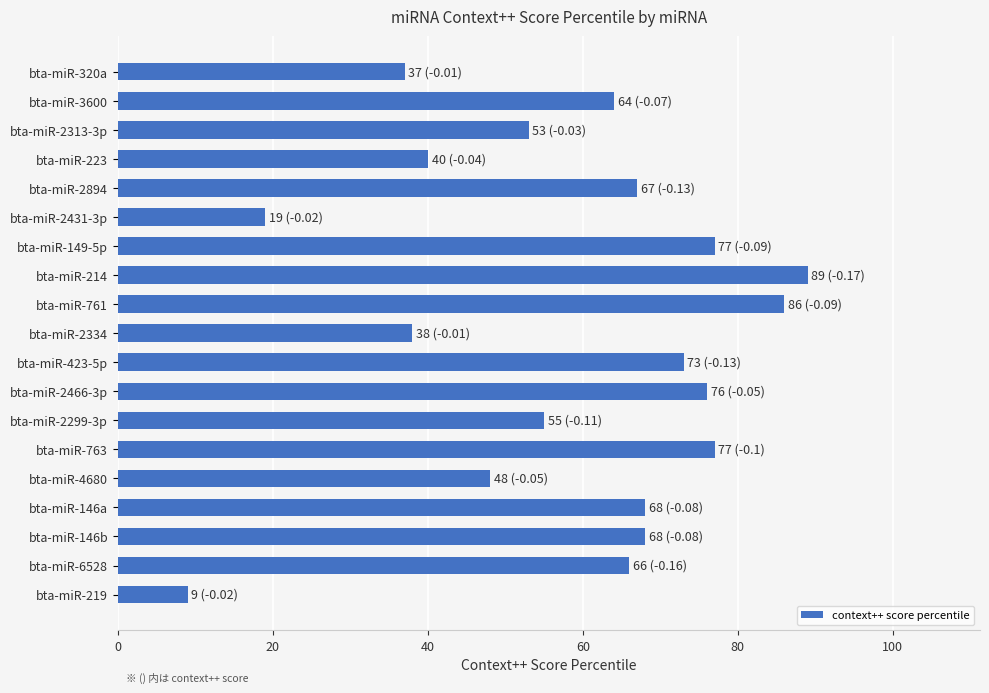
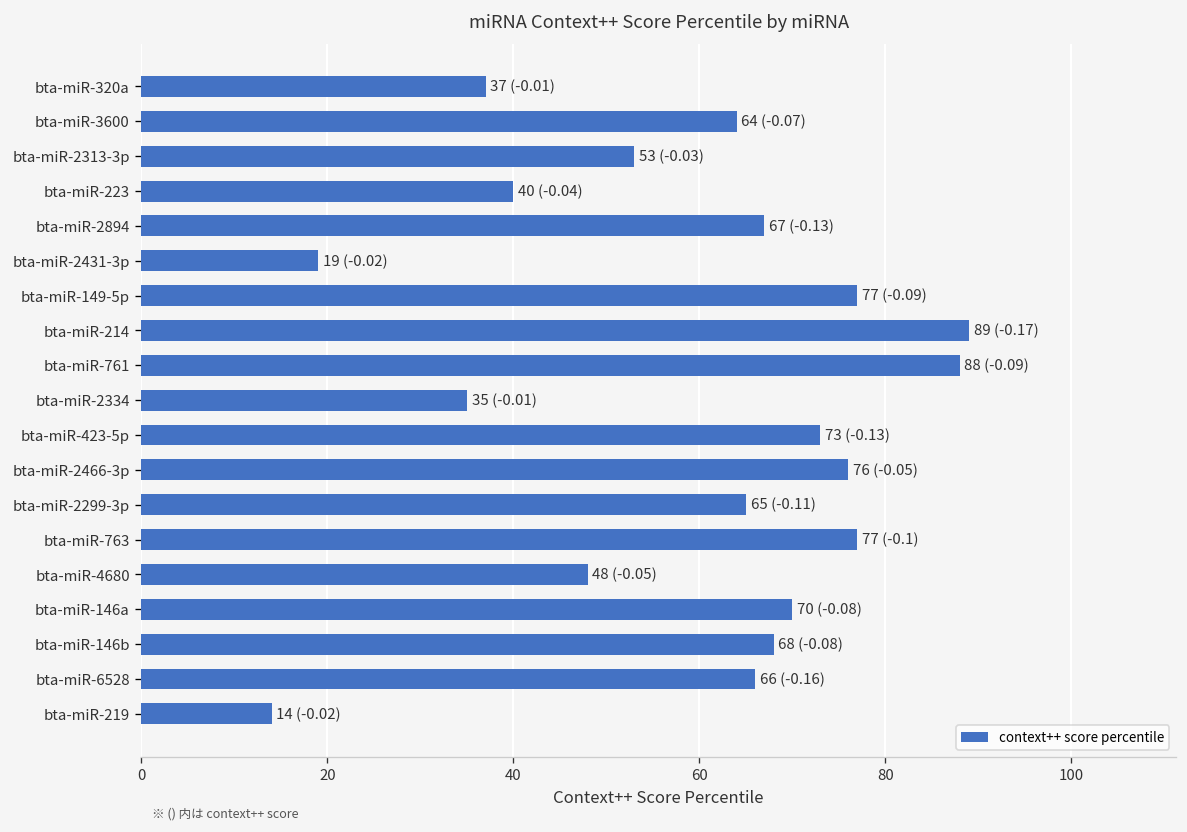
bta-miR-761: 86 -> 88
bta-miR-2334: 38 -> 35
bta-miR-2299-3p: 55 -> 65
bta-miR-146a: 68 -> 70
bta-miR-219: 9 -> 14
